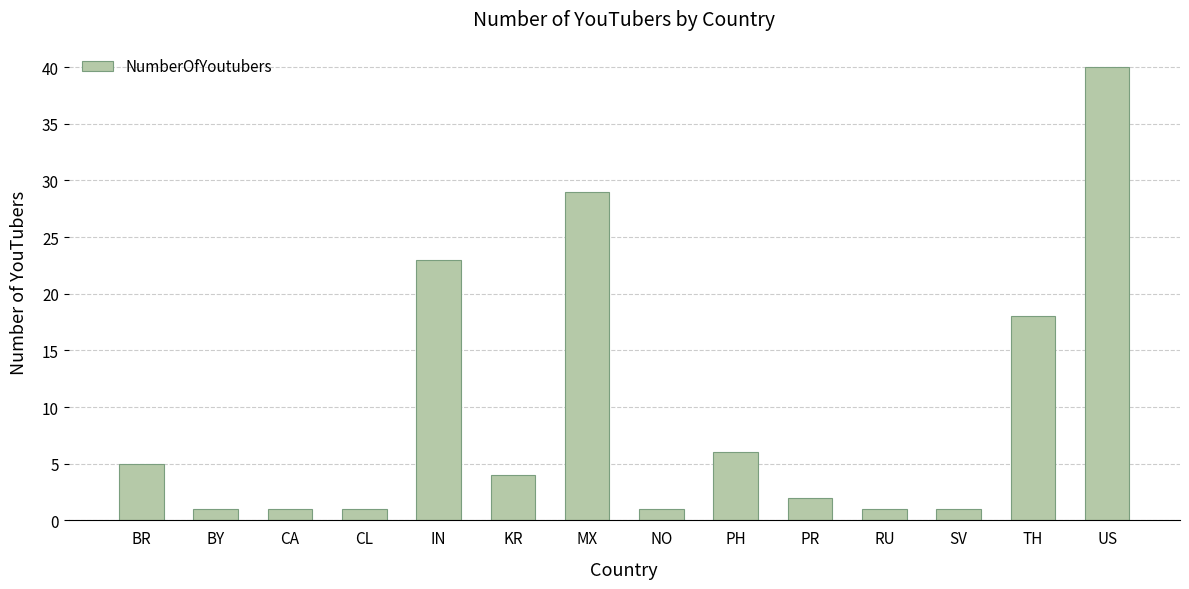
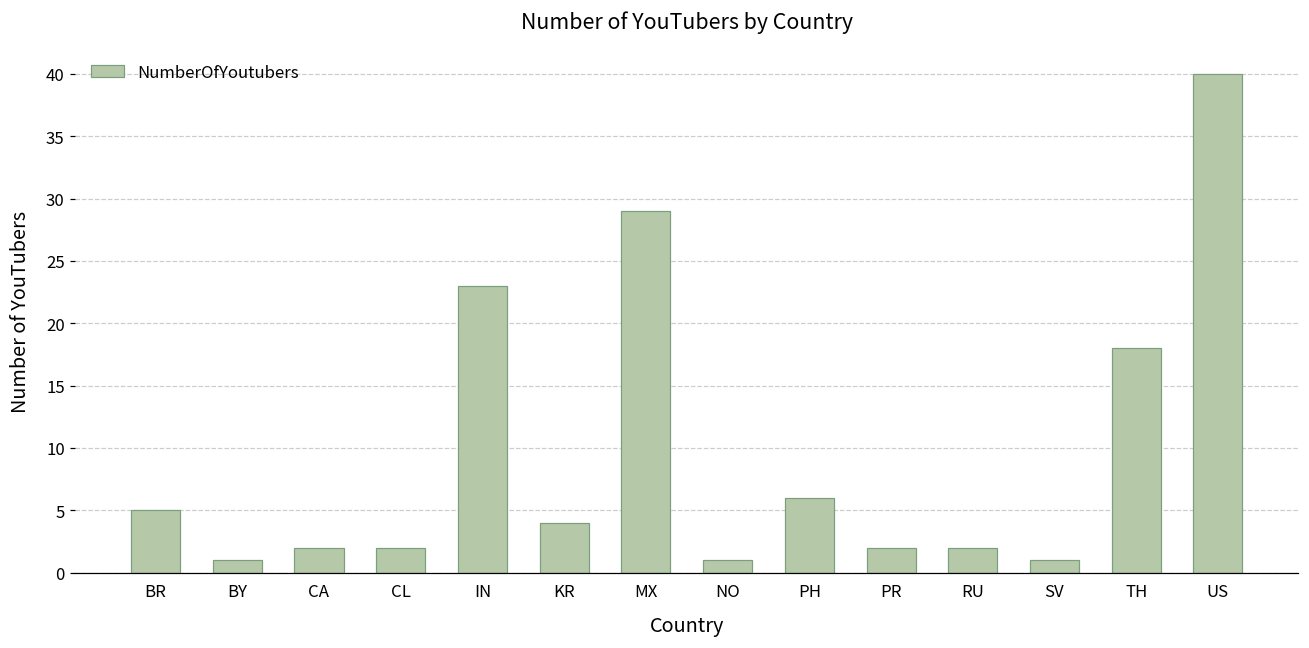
CA: 1 -> 2
CL: 1 -> 2
RU: 1 -> 2
